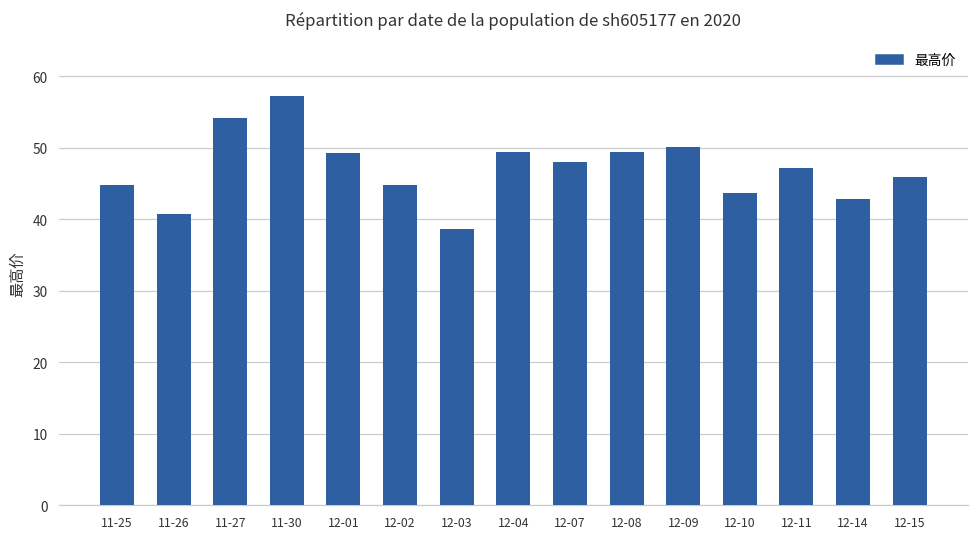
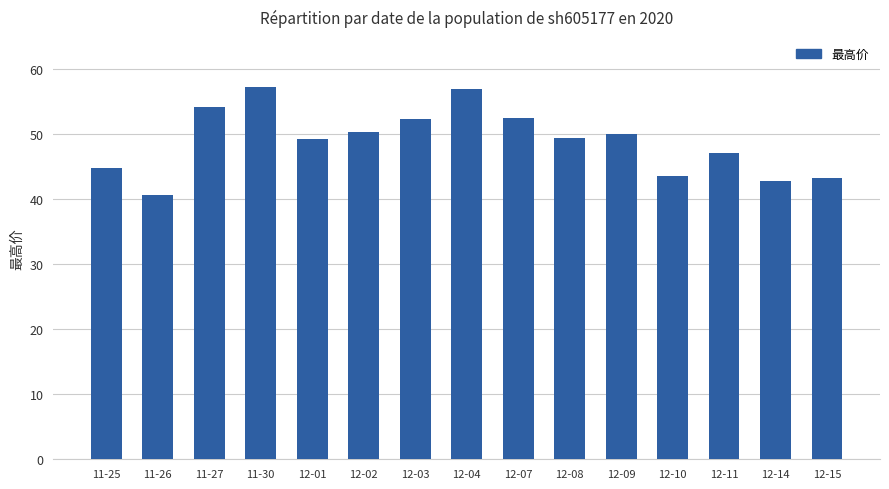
12-02: 45 -> 50
12-03: 39 -> 52
12-04: 49 -> 57
12-07: 48 -> 52
12-15: 46 -> 43
